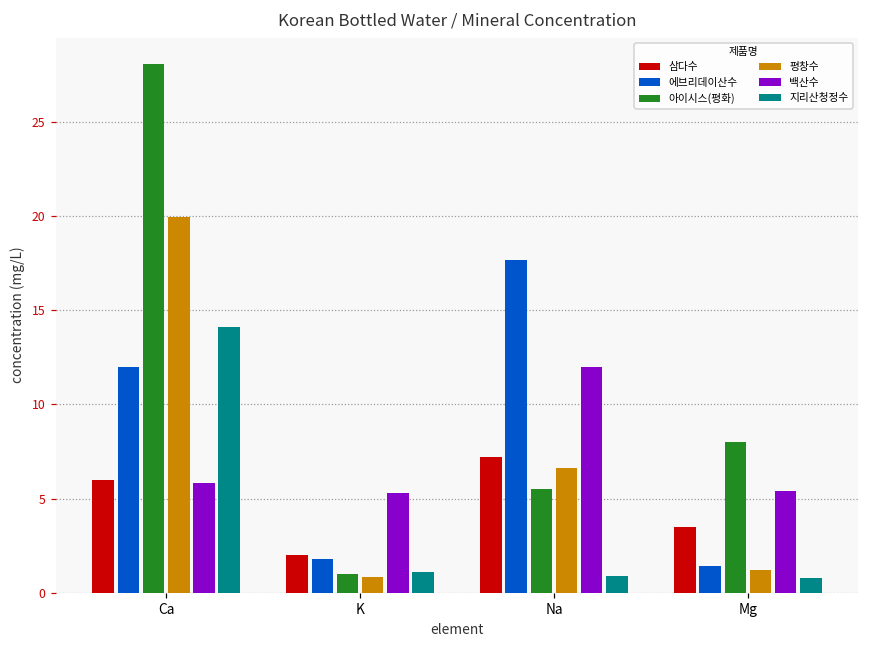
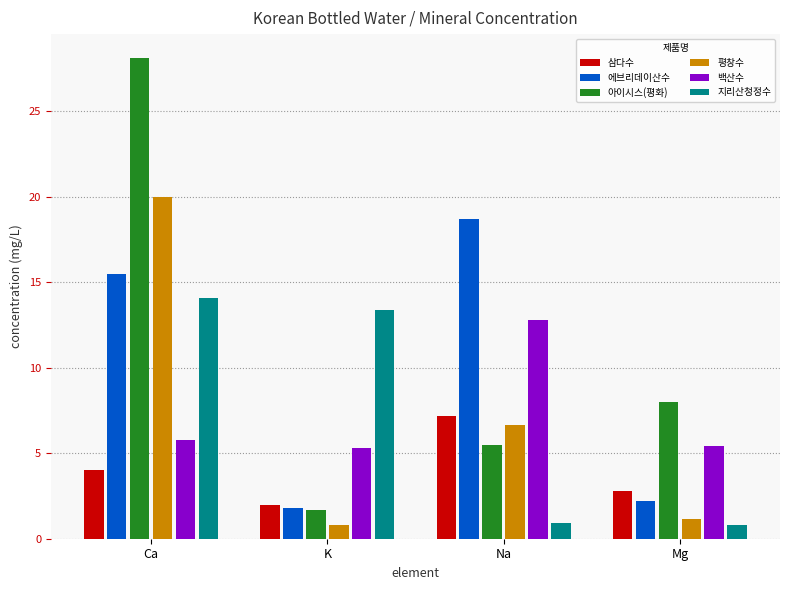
삼다수, Ca: 6 -> 4
에브리데이산수, Ca: 12.0 -> 15.5
아이시스(평화), K: 1.0 -> 1.7
지리산청정수, K: 1.1 -> 13.4
에브리데이산수, Na: 17.7 -> 18.7
백산수, Na: 12.0 -> 12.8
삼다수, Mg: 3.5 -> 2.8
에브리데이산수, Mg: 1.4 -> 2.2
